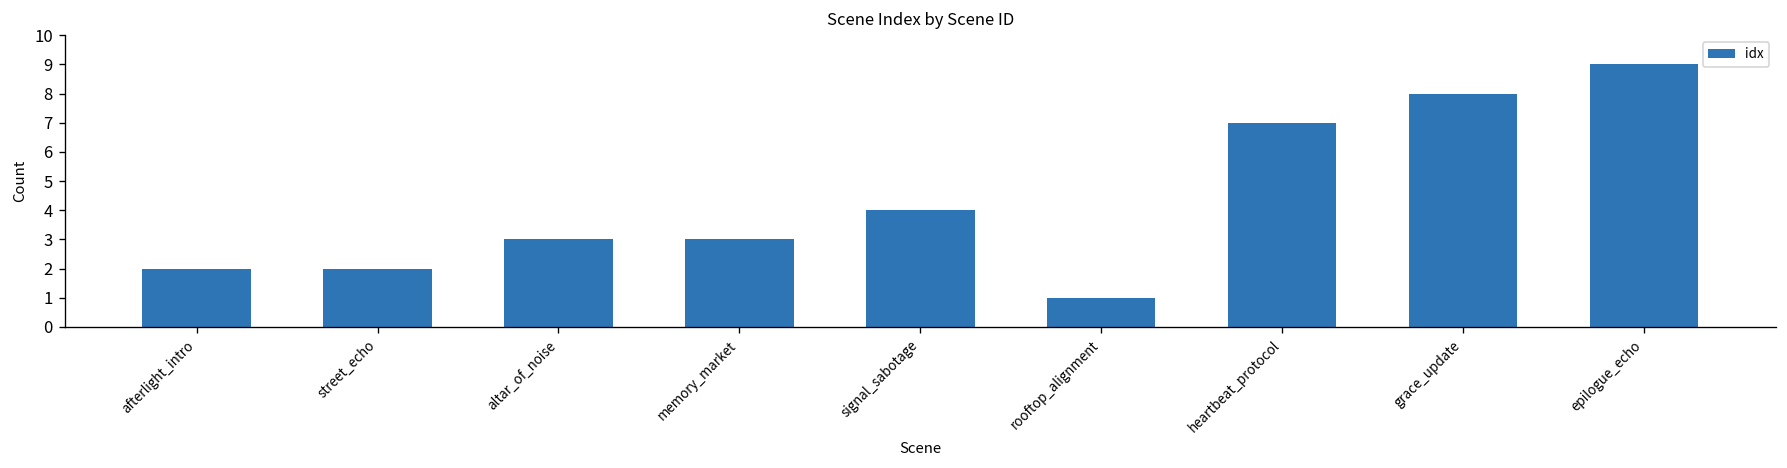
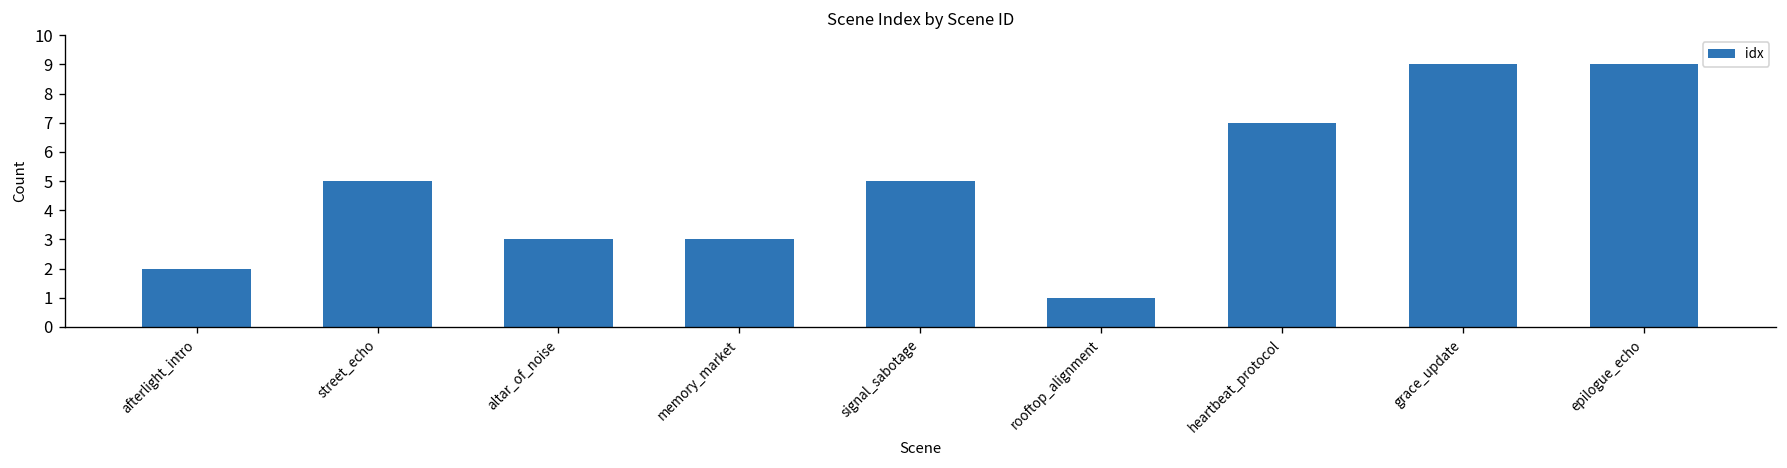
street_echo: 2 -> 5
signal_sabotage: 4 -> 5
grace_update: 8 -> 9
